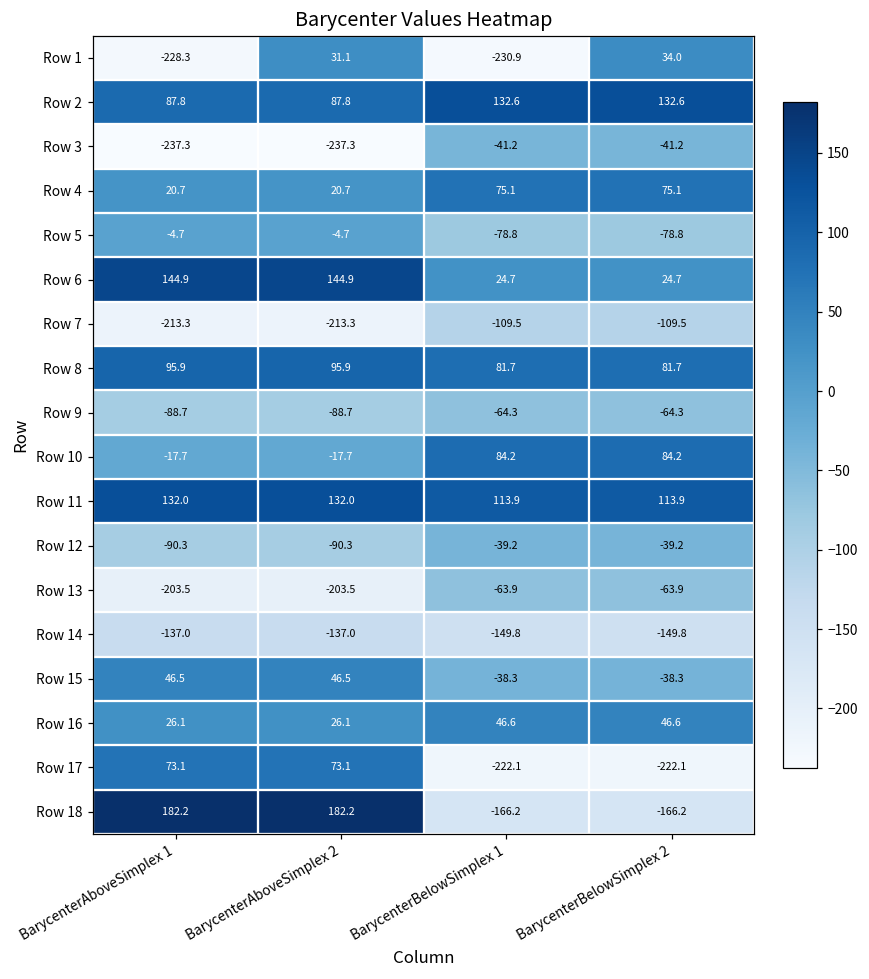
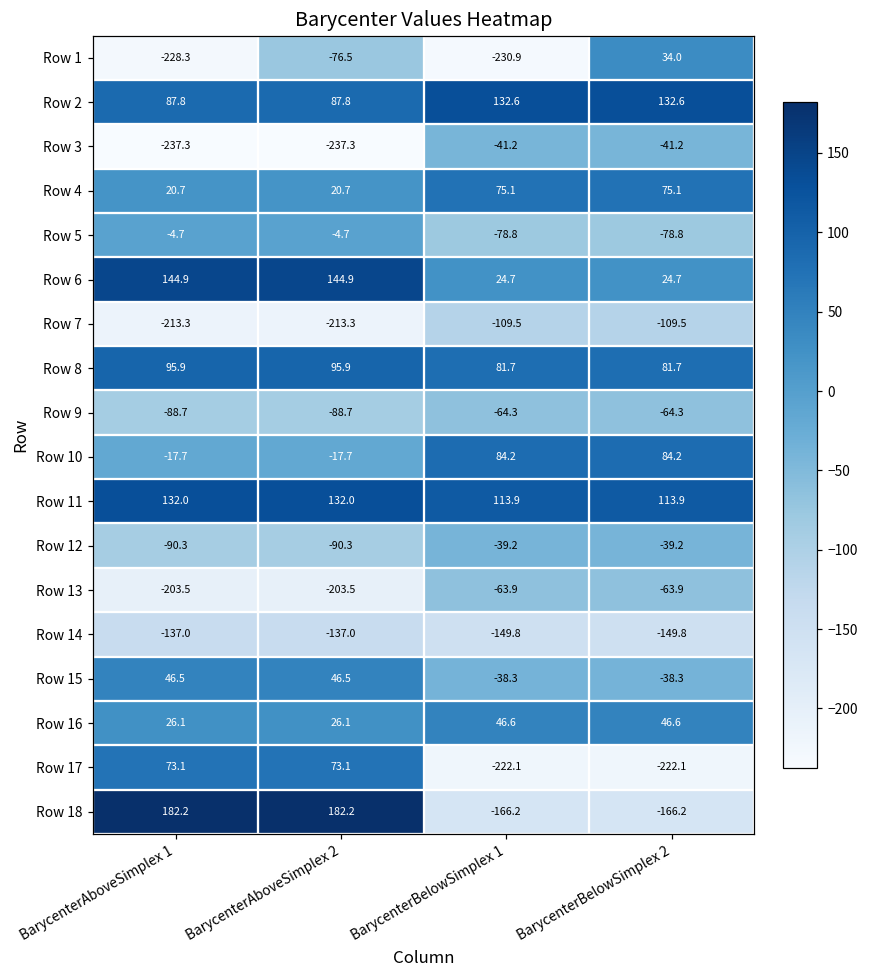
Row 1, BarycenterAboveSimplex 2: 31.1 -> -76.5
